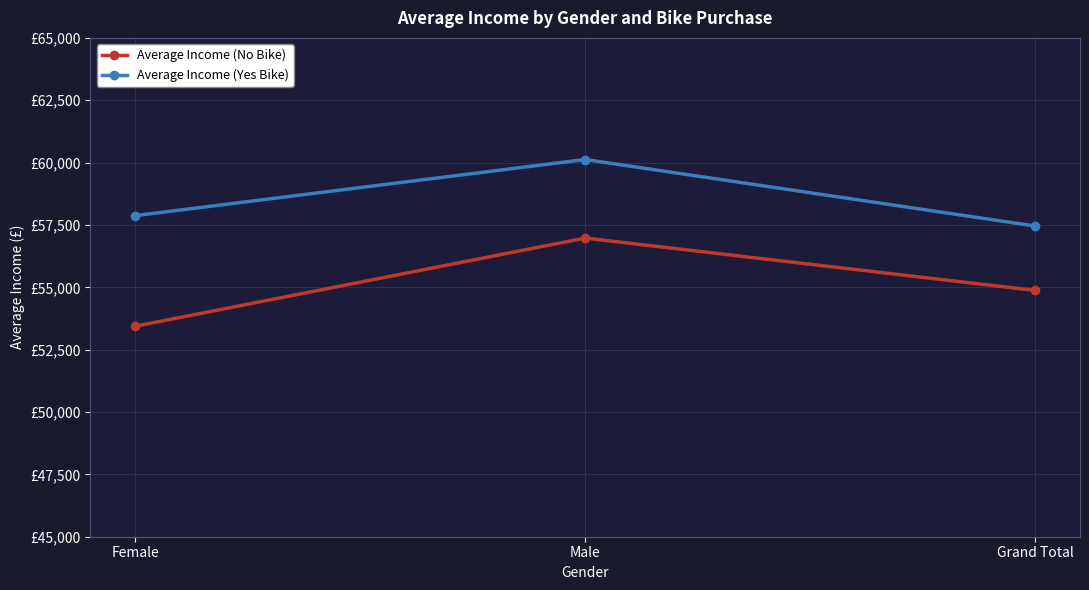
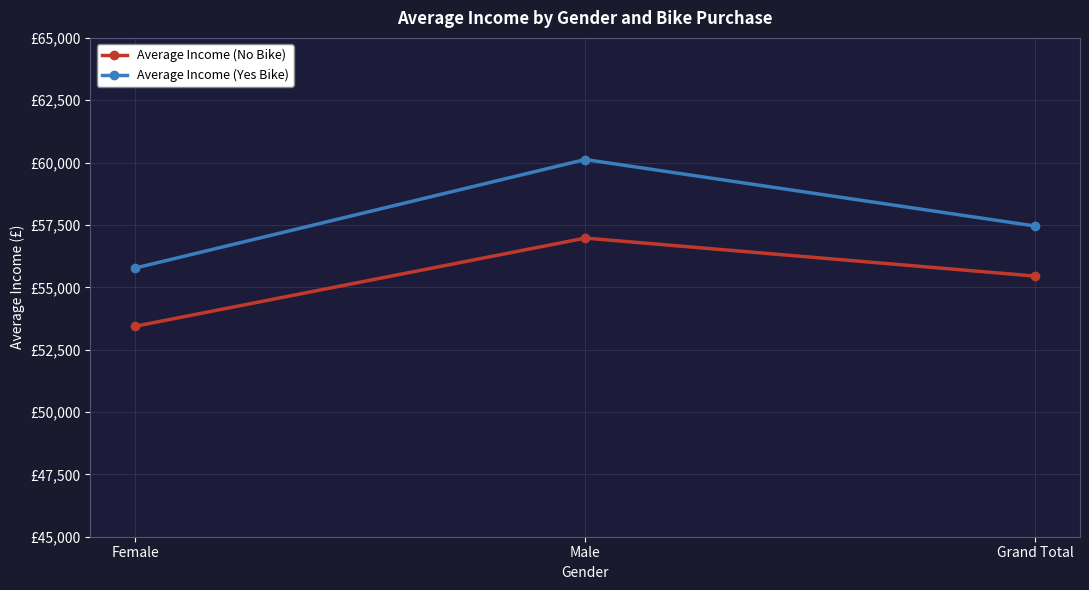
Average Income (Yes Bike), Female: £57,900 -> £55,800
Average Income (No Bike), Grand Total: £54,900 -> £55,400
